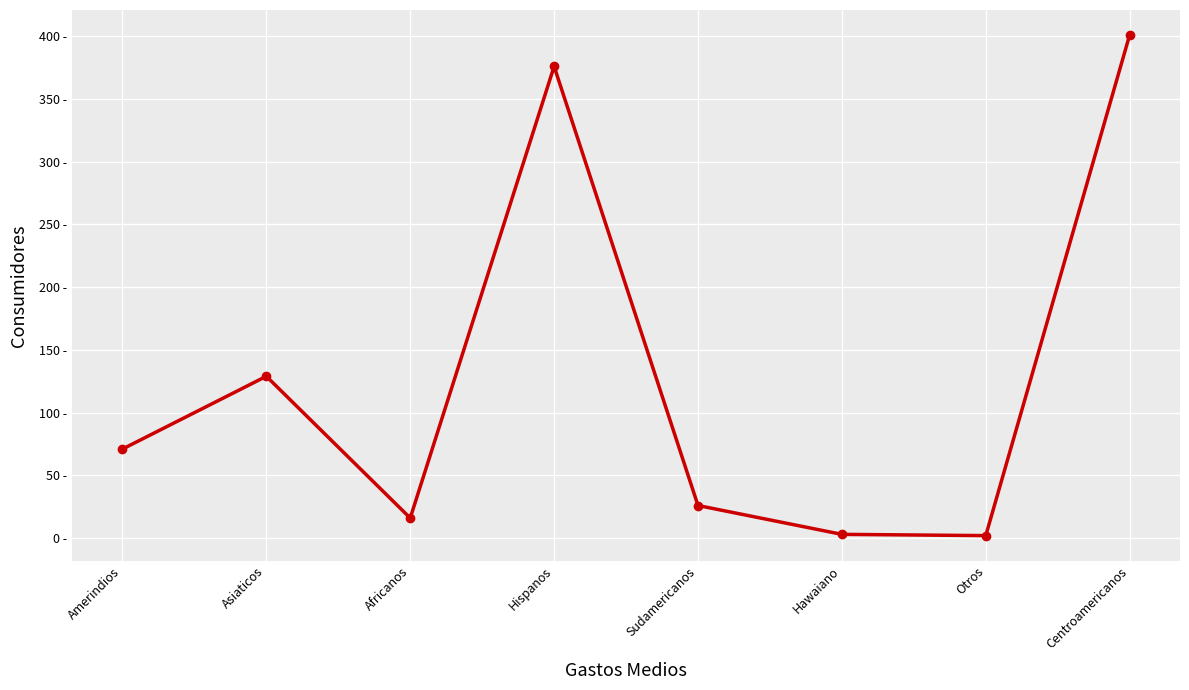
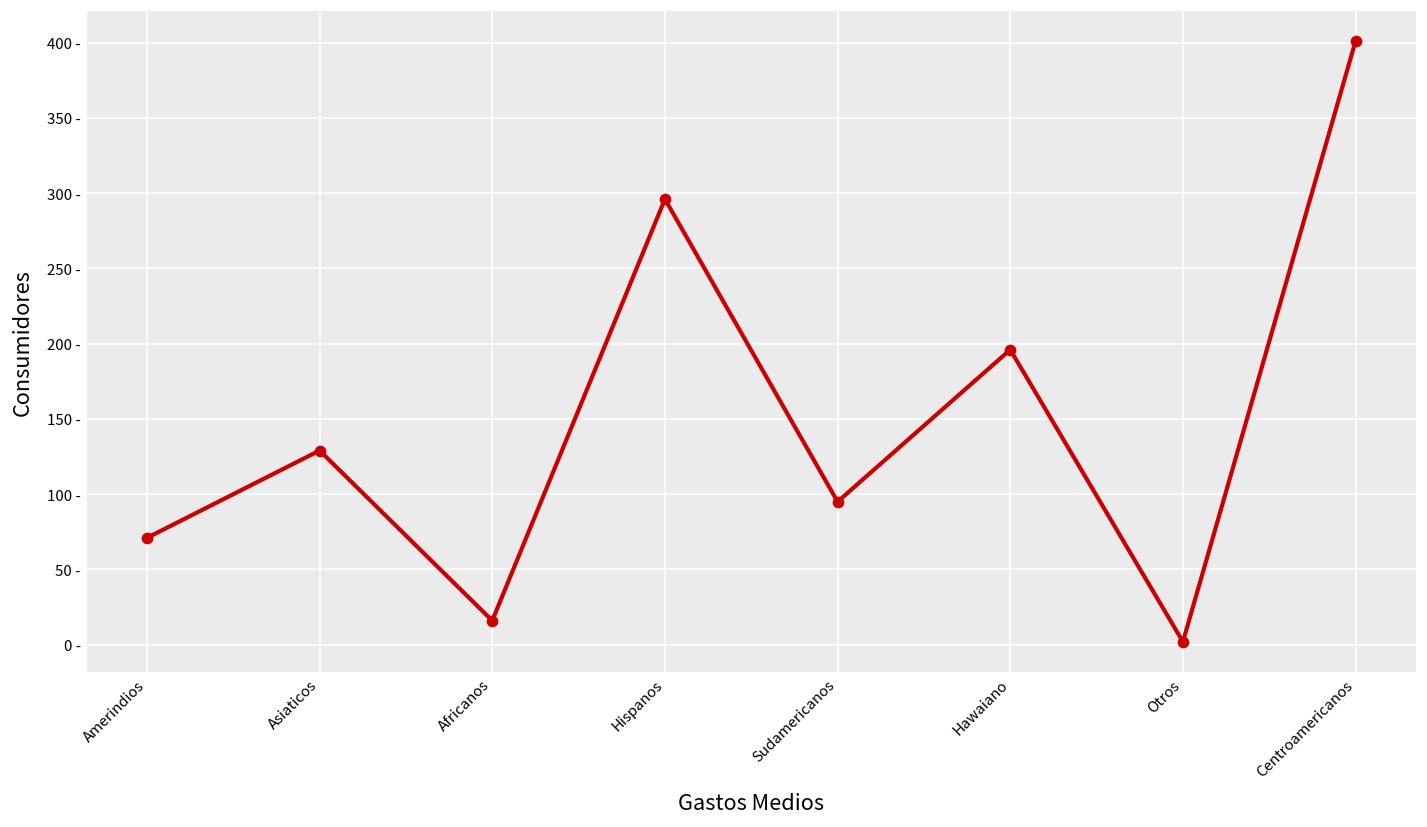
Hispanos: 376 - -> 296 -
Sudamericanos: 26 - -> 95 -
Hawaiano: 3 - -> 196 -
